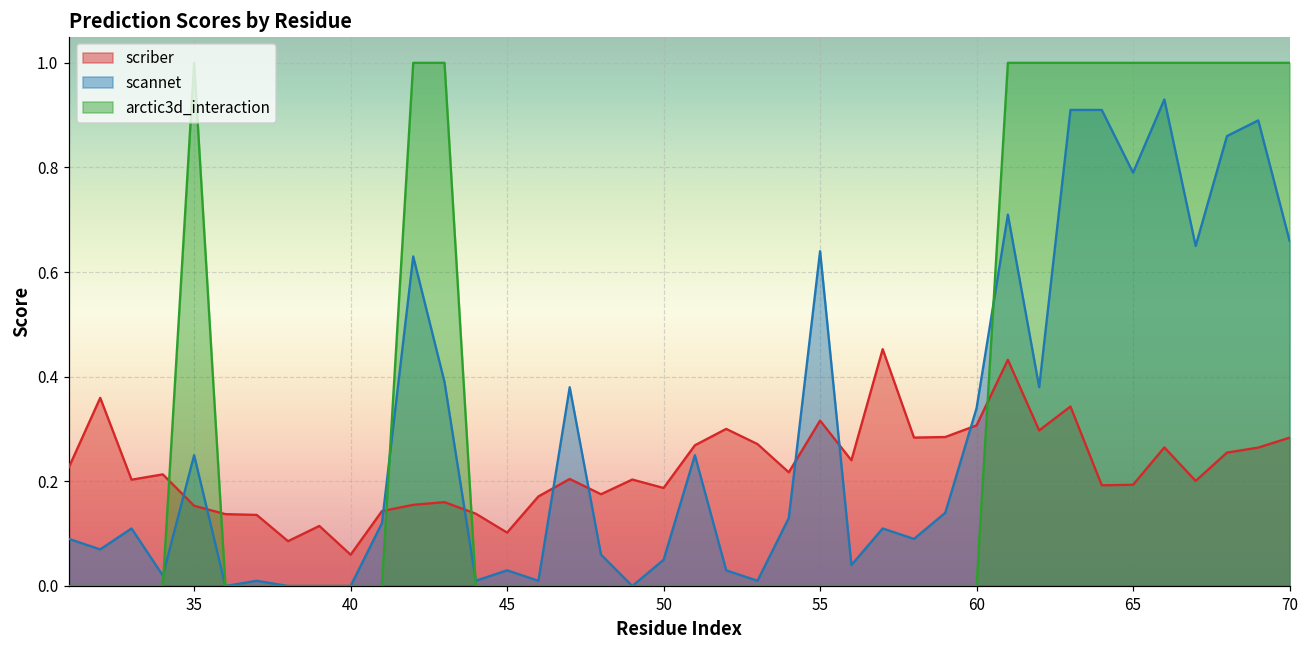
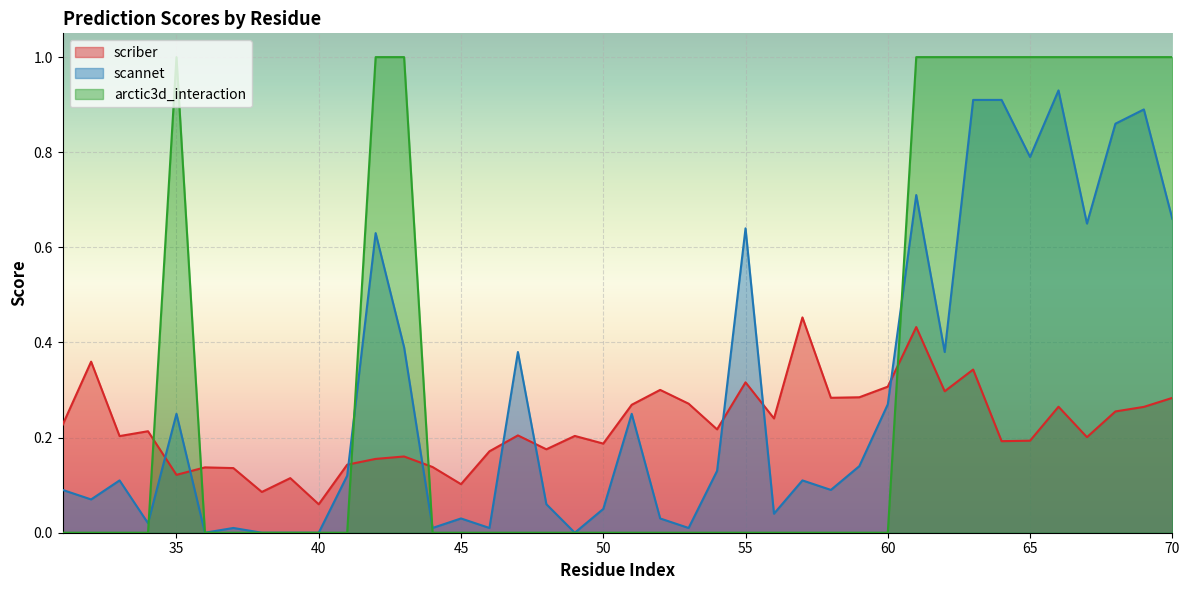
scriber, 35: 0.15 -> 0.12
scannet, 60: 0.34 -> 0.27
